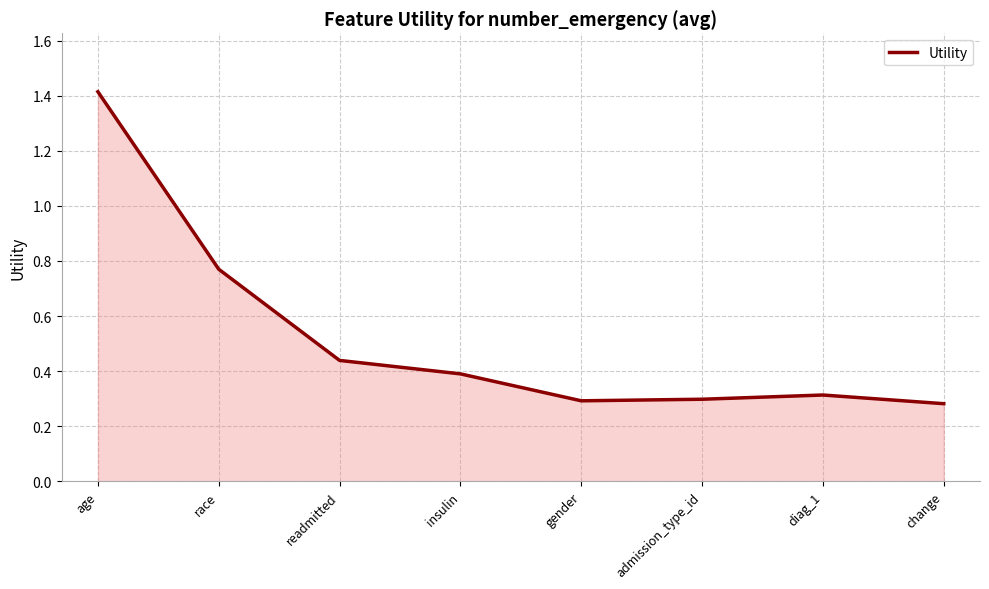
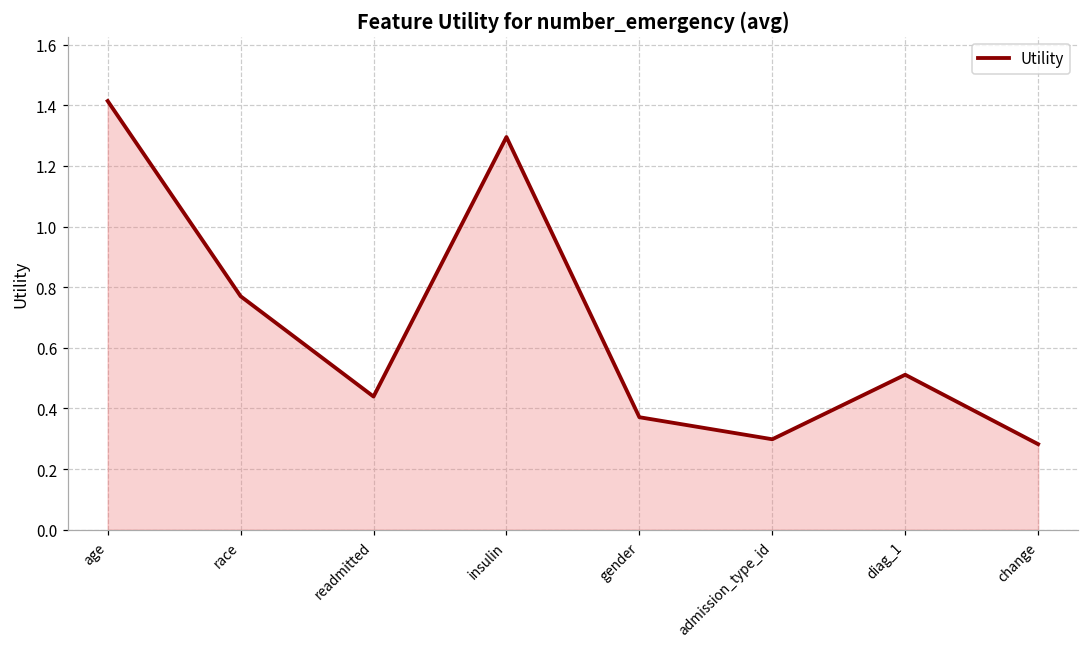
insulin: 0.39 -> 1.30
gender: 0.29 -> 0.37
diag_1: 0.31 -> 0.51
